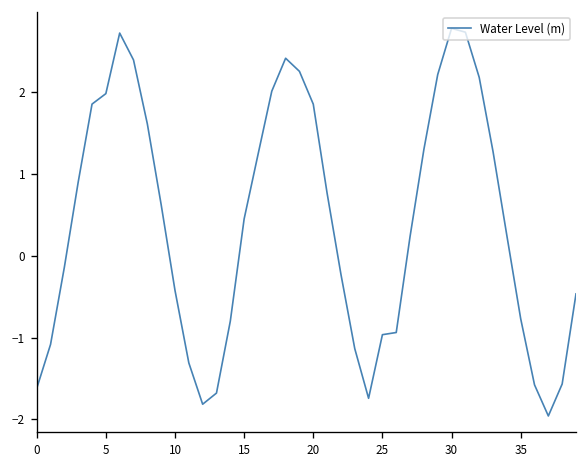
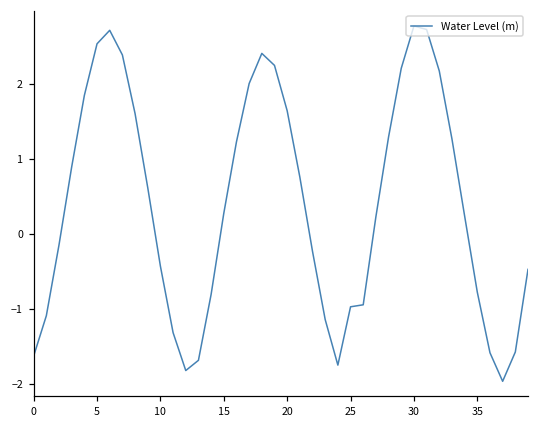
5: 2.0 -> 2.5
15: 0.5 -> 0.3
20: 1.9 -> 1.7
